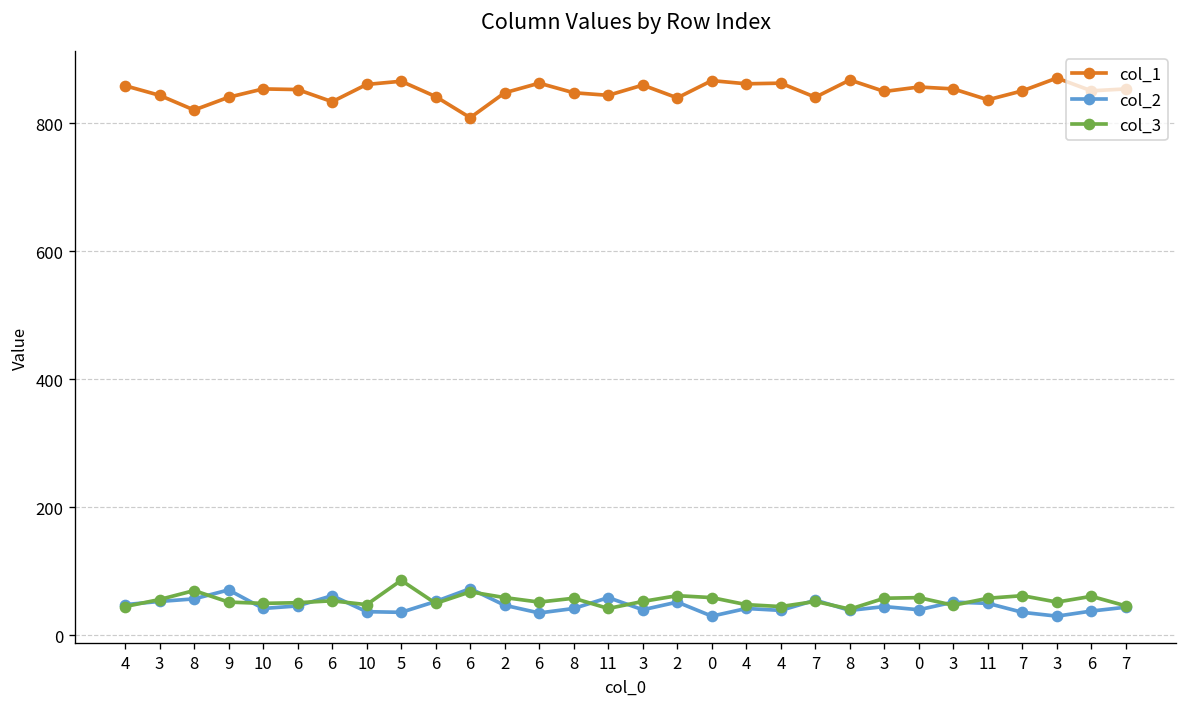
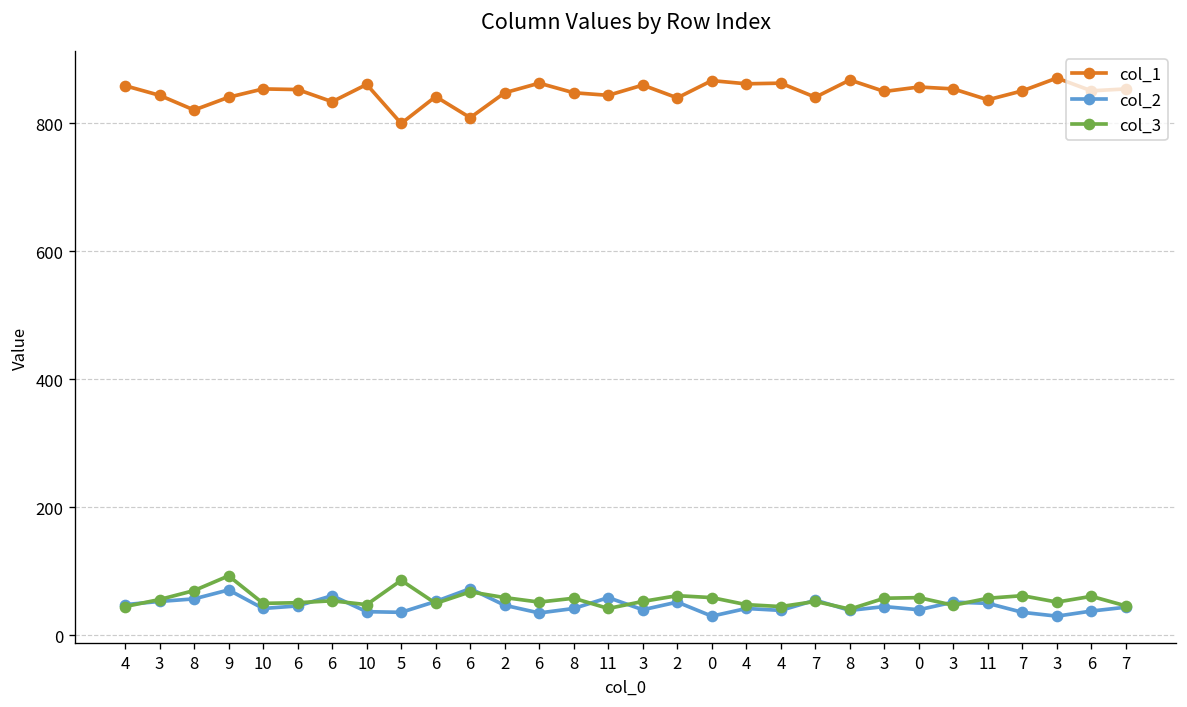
col_3, 9: 50 -> 90
col_1, 5: 870 -> 800
